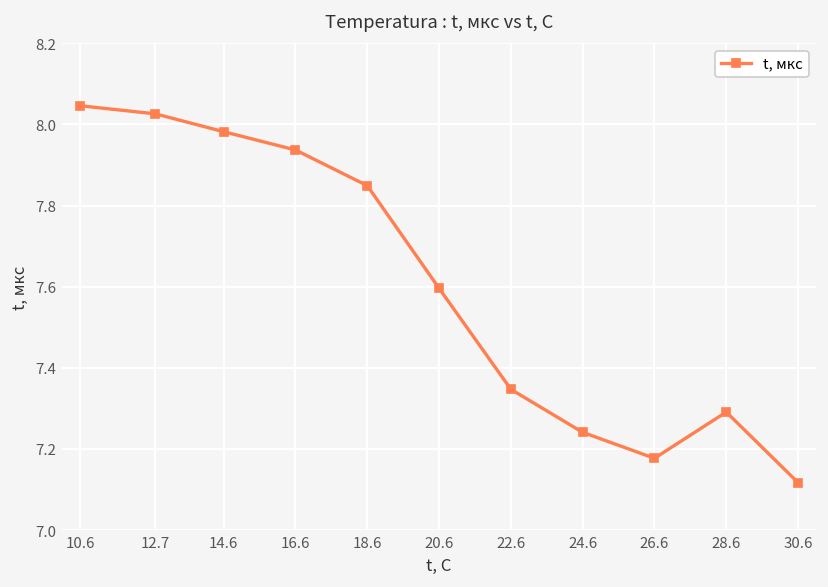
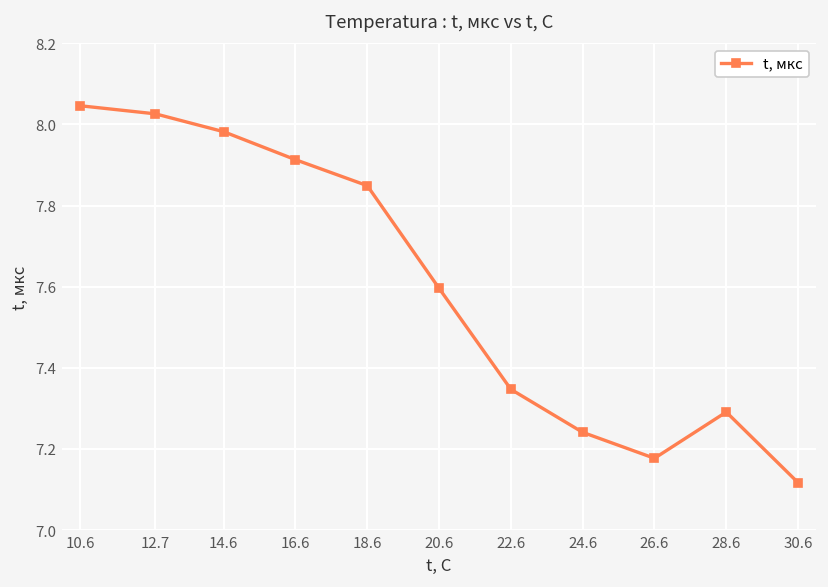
16.6: 7.94 -> 7.91
